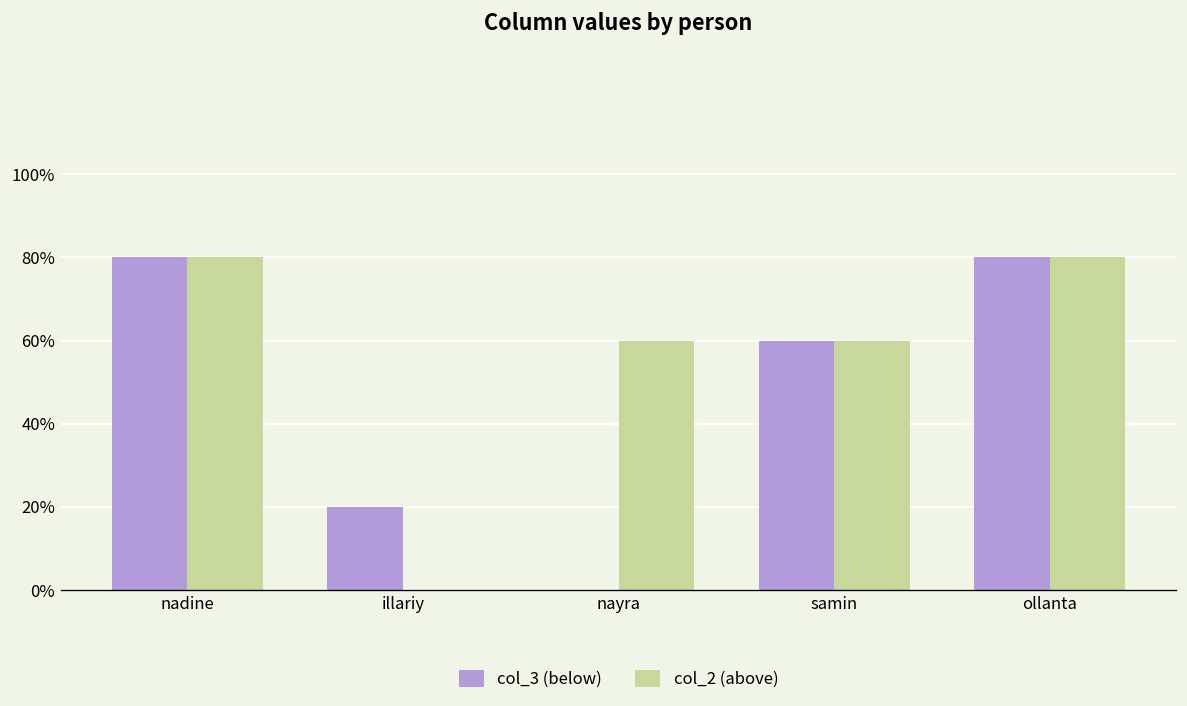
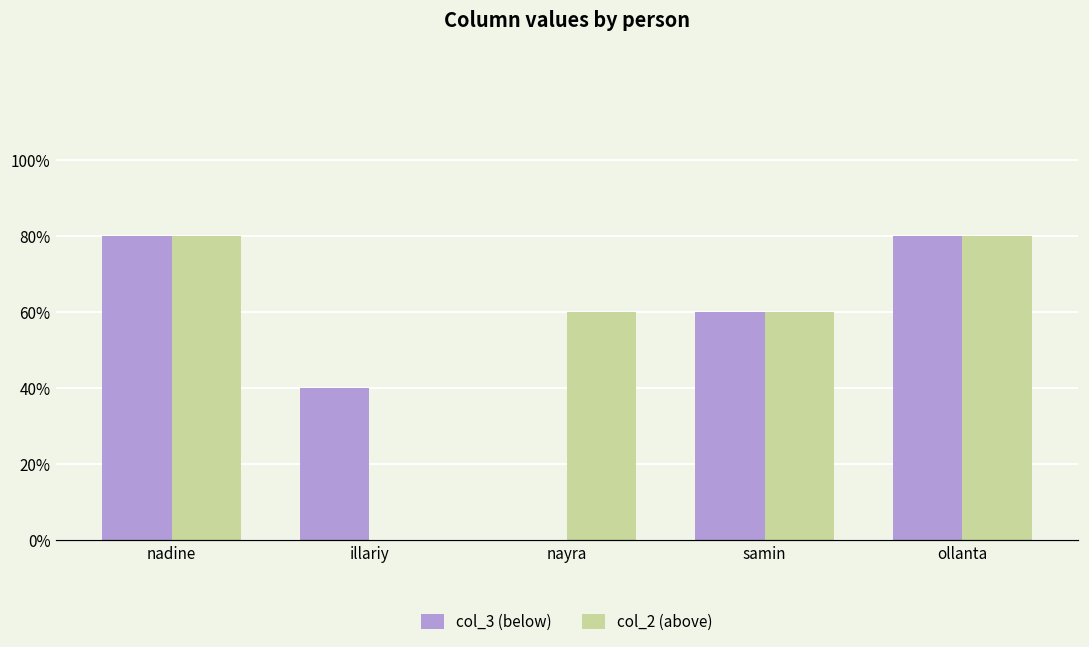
col_3 (below), illariy: 20% -> 40%
